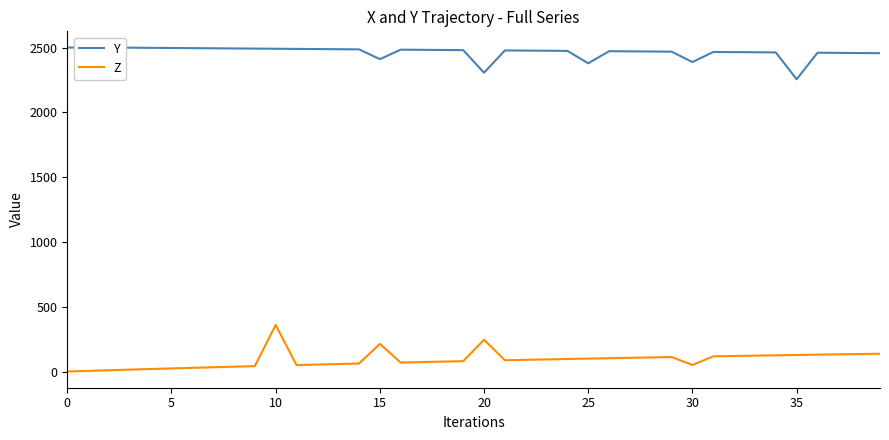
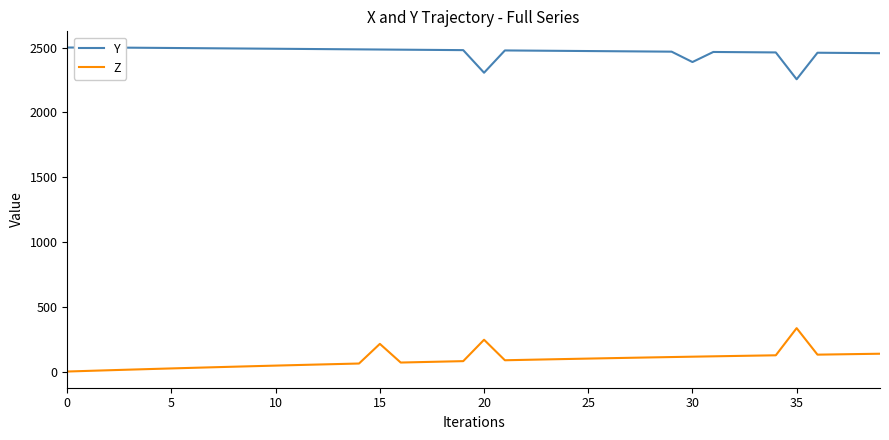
Z, 10: 360 -> 50
Y, 15: 2410 -> 2480
Y, 25: 2380 -> 2470
Z, 30: 50 -> 110
Z, 35: 130 -> 330
